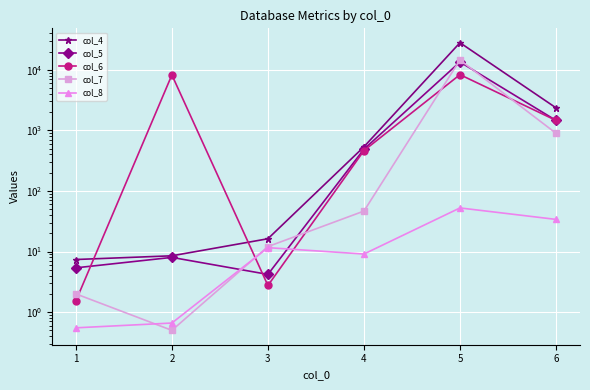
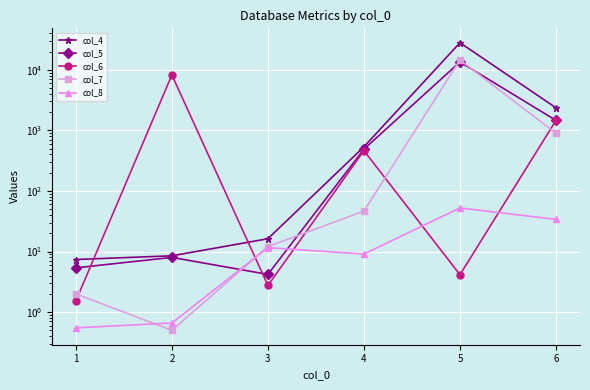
col_6, 5: 8000 -> 4
